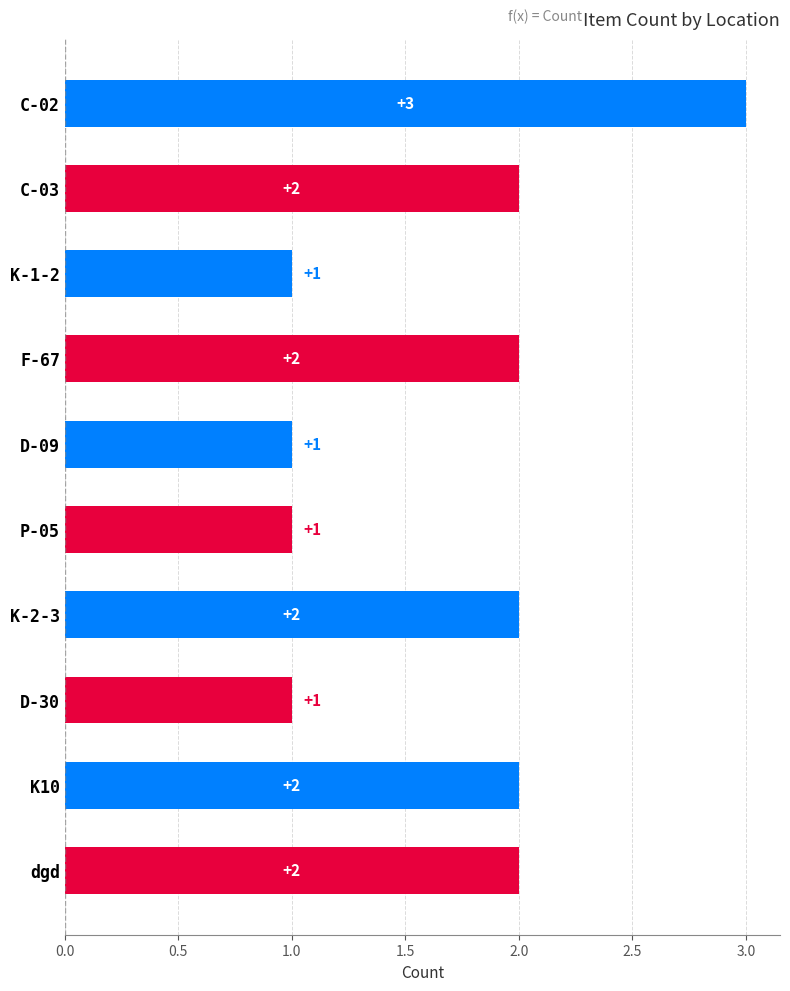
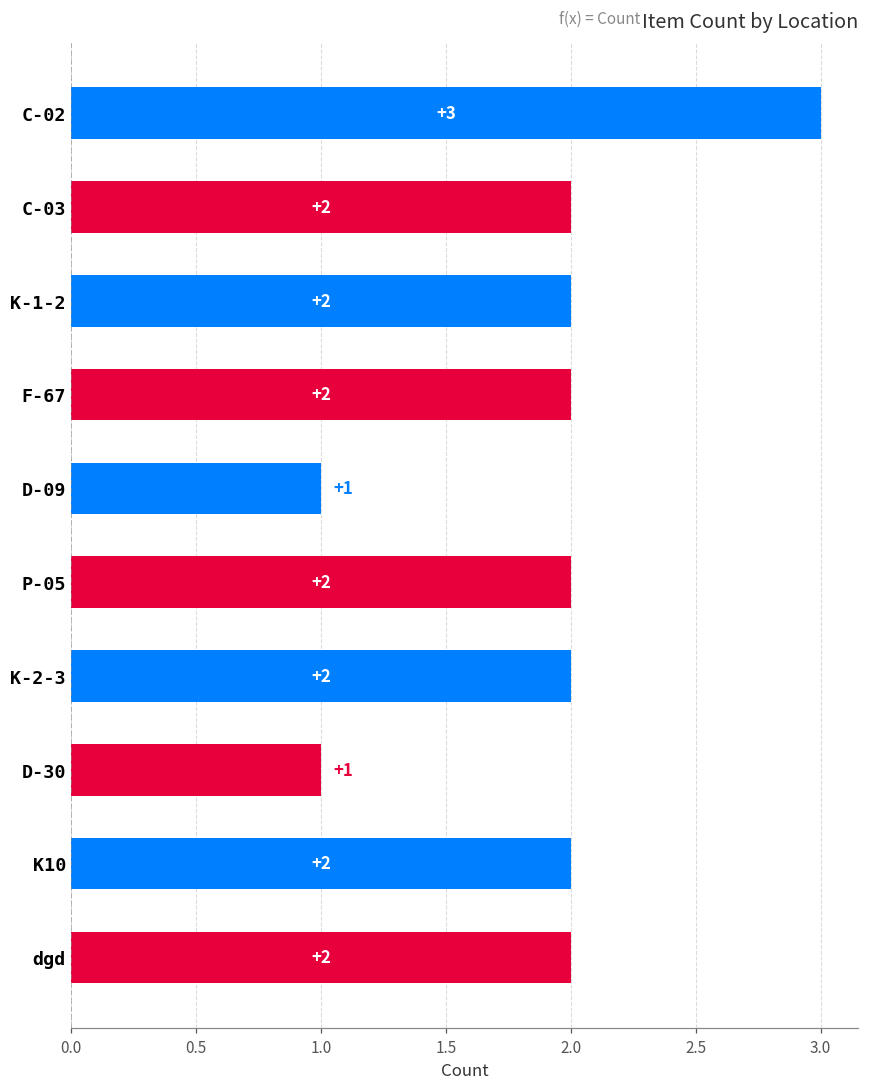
K-1-2: +1 -> +2
P-05: +1 -> +2
